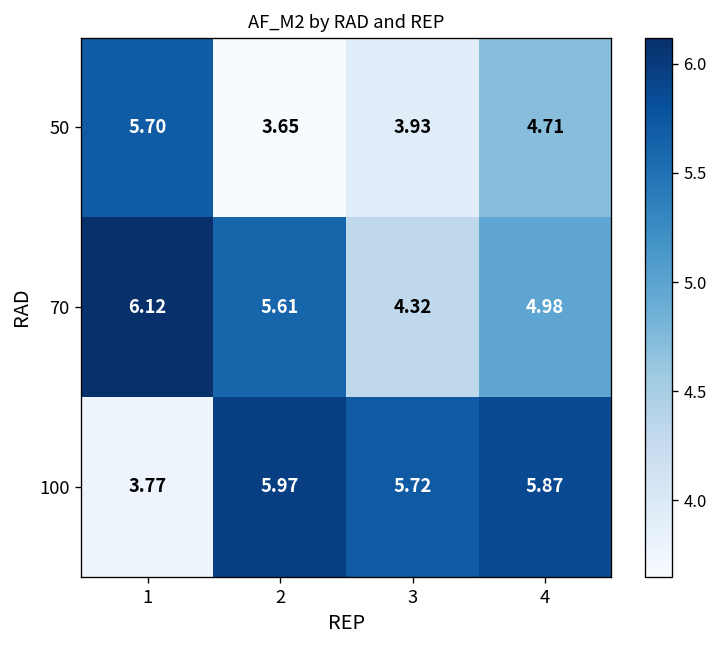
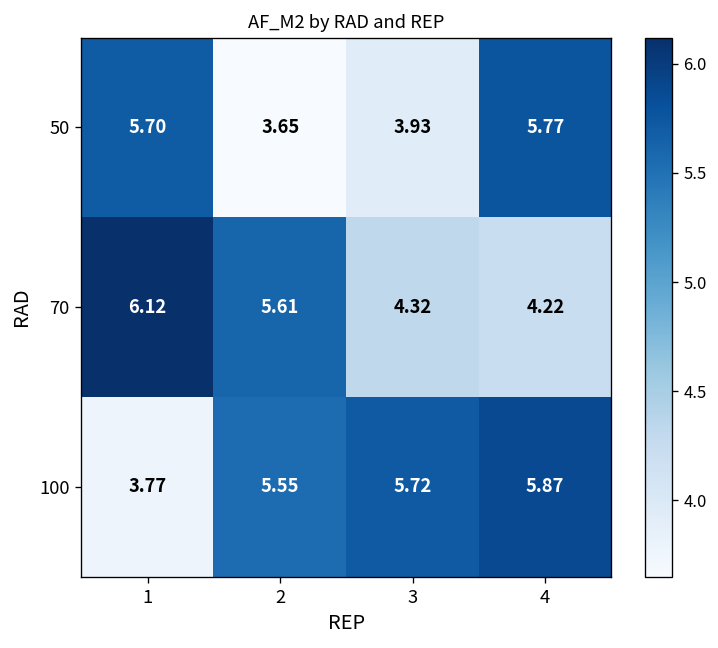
50, 4: 4.71 -> 5.77
70, 4: 4.98 -> 4.22
100, 2: 5.97 -> 5.55
